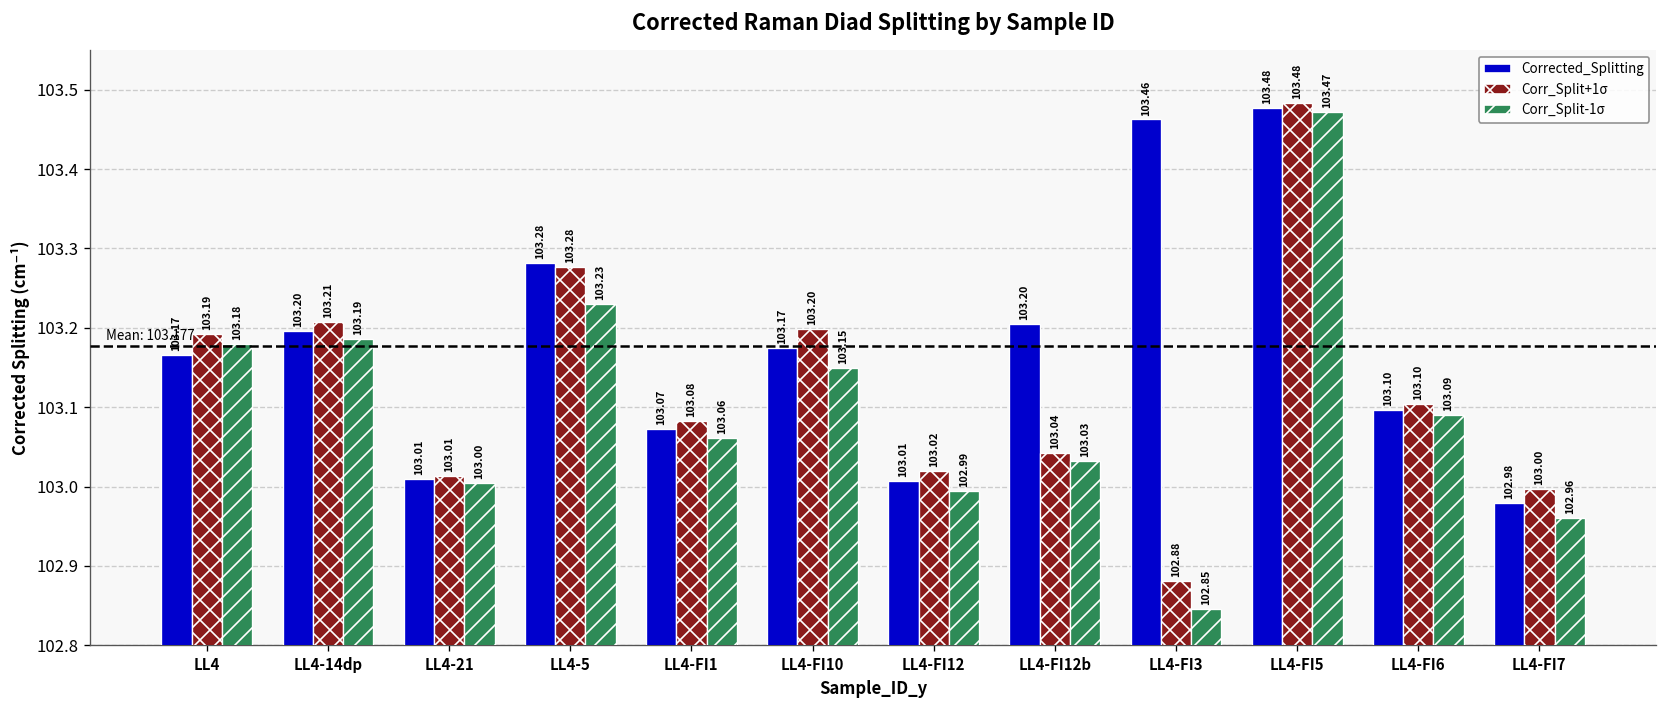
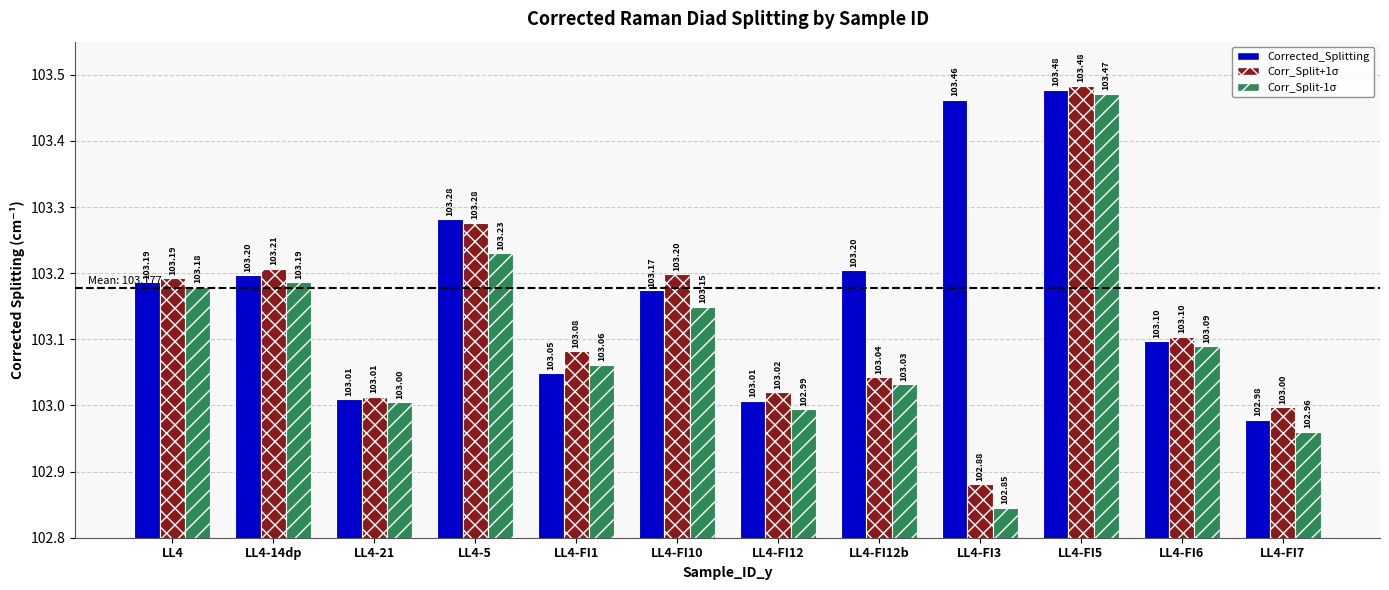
Corrected_Splitting, LL4: 103.17 -> 103.19
Corrected_Splitting, LL4-FI1: 103.07 -> 103.05
